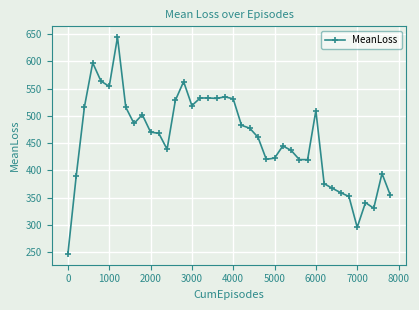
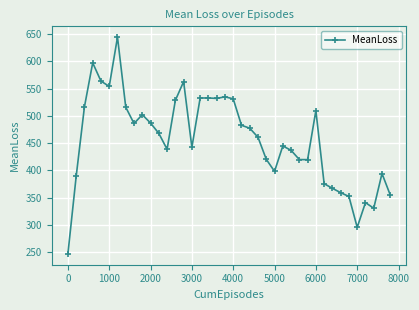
2000: 470 -> 490
3000: 520 -> 440
5000: 420 -> 400
